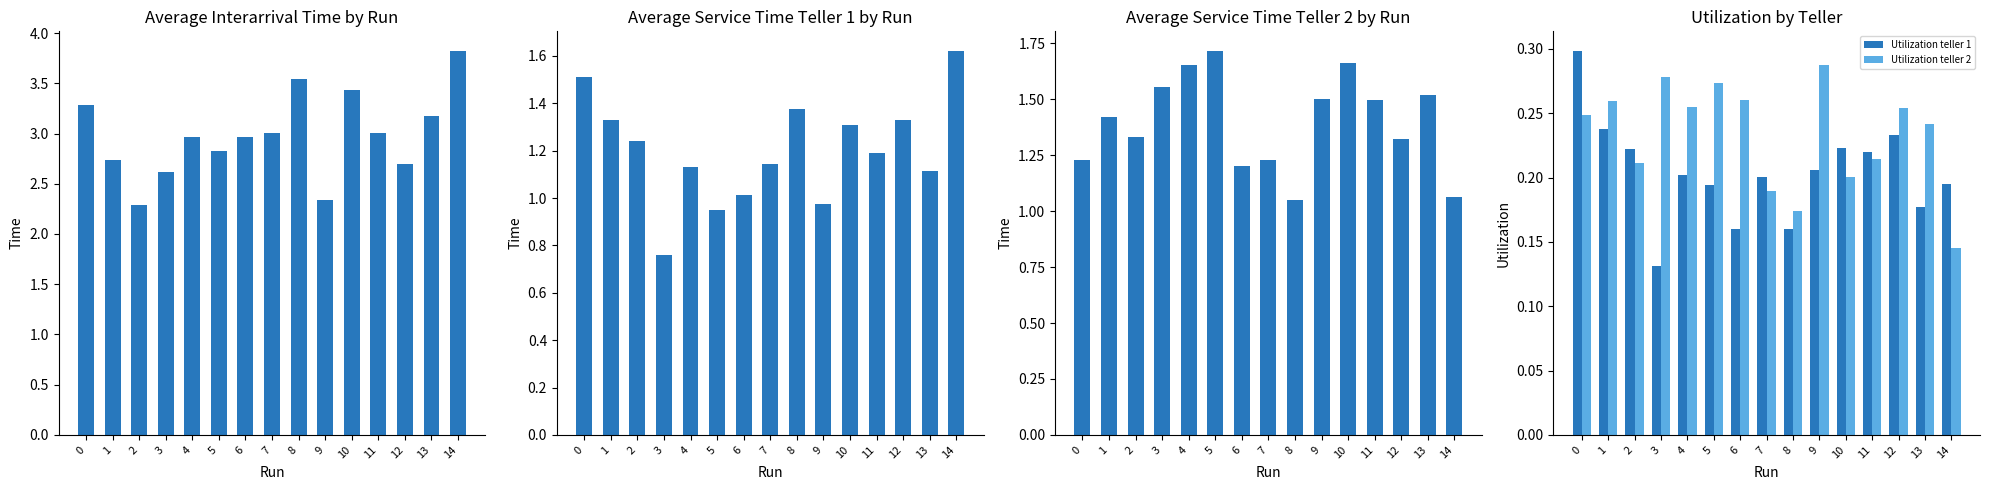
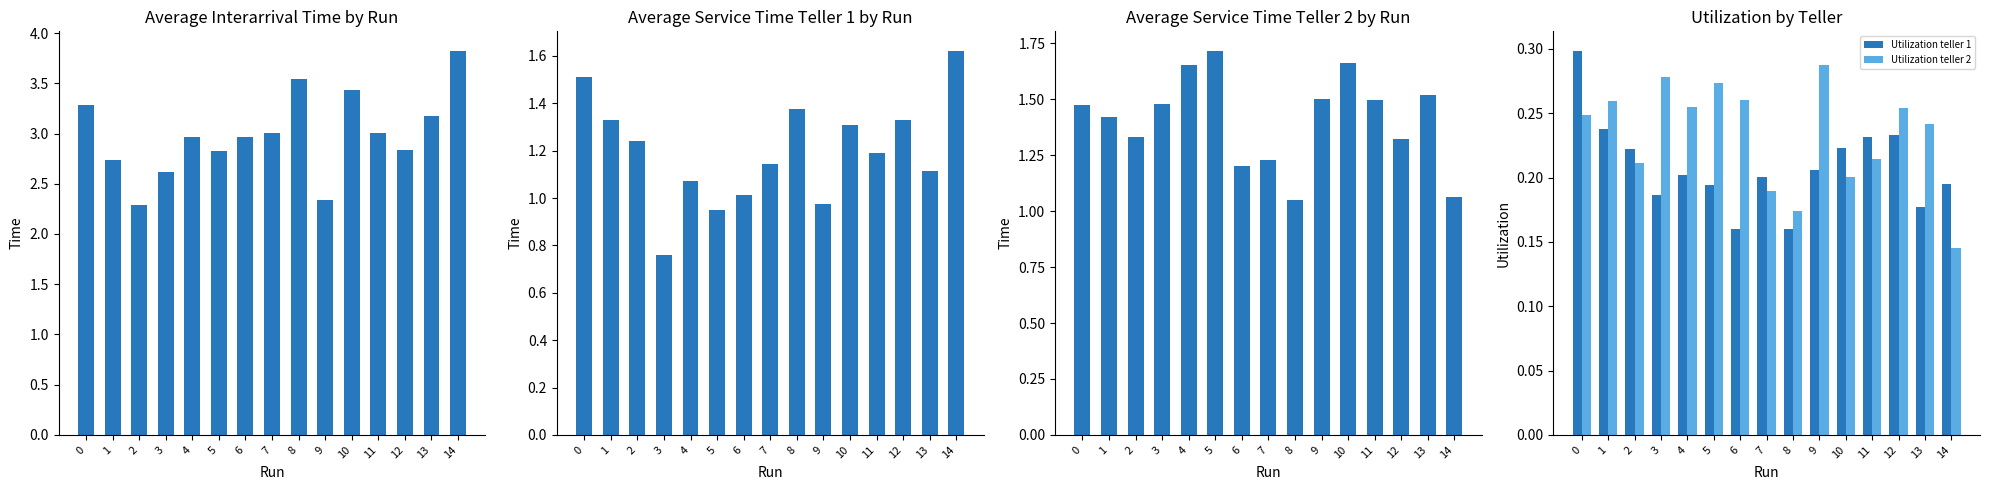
Average Interarrival Time by Run, 12: 2.69 -> 2.83
Average Service Time Teller 1 by Run, 4: 1.13 -> 1.07
Average Service Time Teller 2 by Run, 0: 1.23 -> 1.47
Average Service Time Teller 2 by Run, 3: 1.55 -> 1.48
Utilization by Teller, Utilization teller 1, 3: 0.131 -> 0.186
Utilization by Teller, Utilization teller 1, 11: 0.220 -> 0.231
